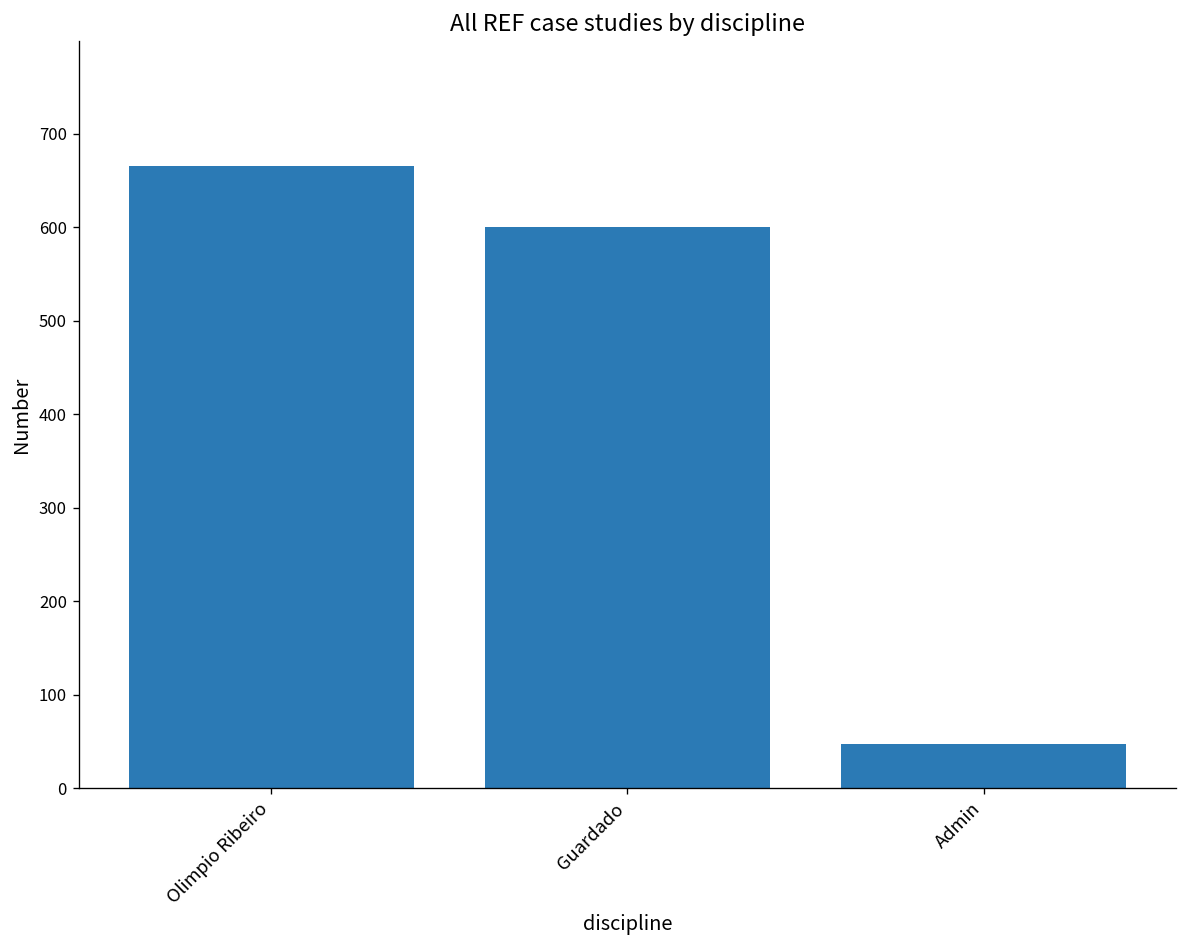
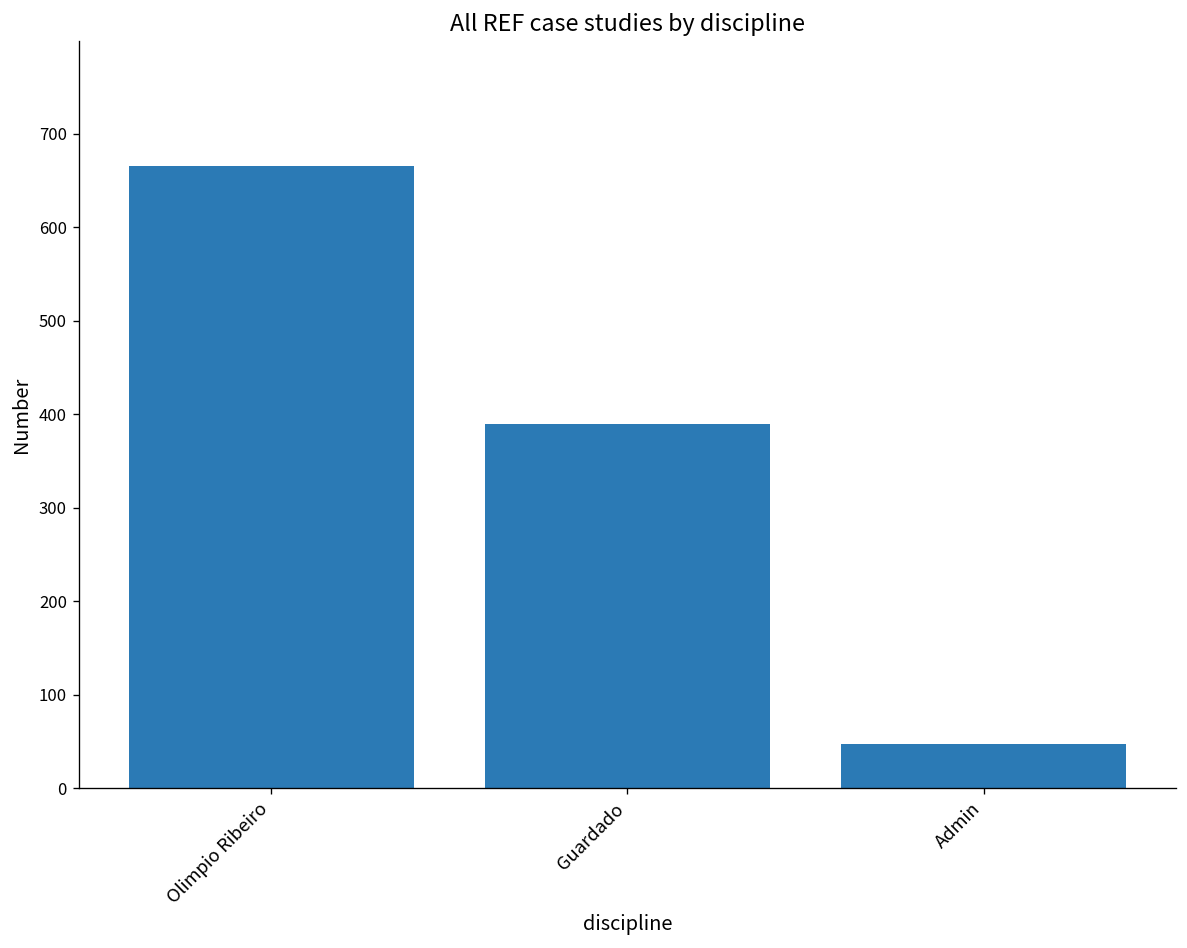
Guardado: 600 -> 390
